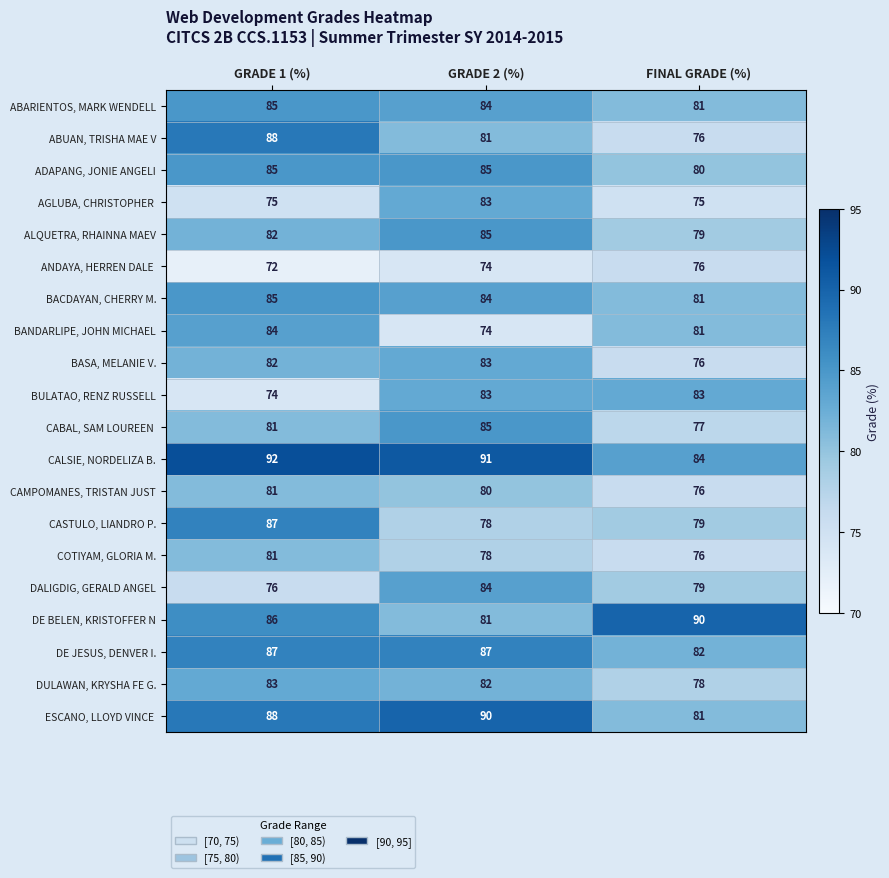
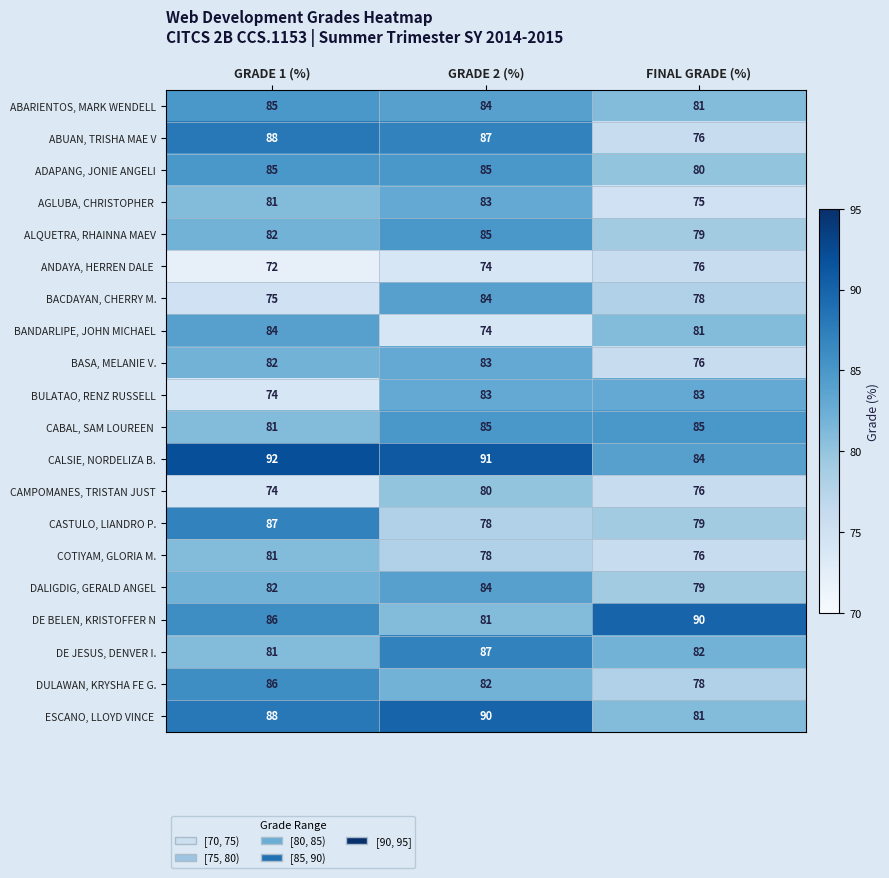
ABUAN, TRISHA MAE V, GRADE 2 (%): 81 -> 87
AGLUBA, CHRISTOPHER, GRADE 1 (%): 75 -> 81
BACDAYAN, CHERRY M., GRADE 1 (%): 85 -> 75
BACDAYAN, CHERRY M., FINAL GRADE (%): 81 -> 78
CABAL, SAM LOUREEN, FINAL GRADE (%): 77 -> 85
CAMPOMANES, TRISTAN JUST, GRADE 1 (%): 81 -> 74
DALIGDIG, GERALD ANGEL, GRADE 1 (%): 76 -> 82
DE JESUS, DENVER I., GRADE 1 (%): 87 -> 81
DULAWAN, KRYSHA FE G., GRADE 1 (%): 83 -> 86
